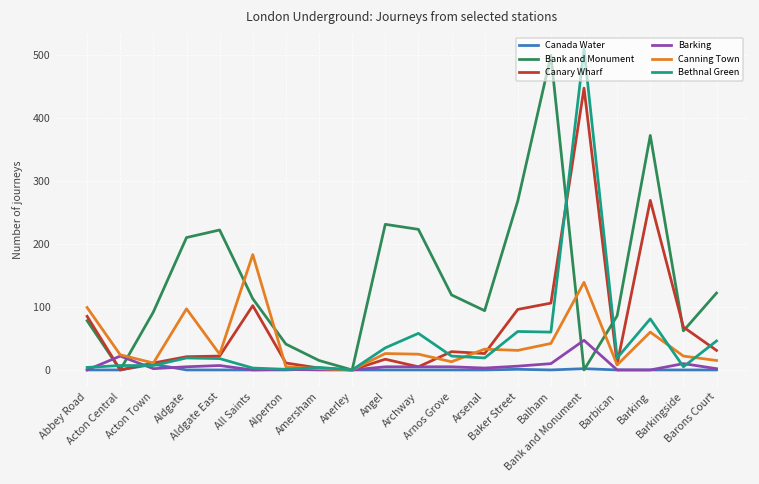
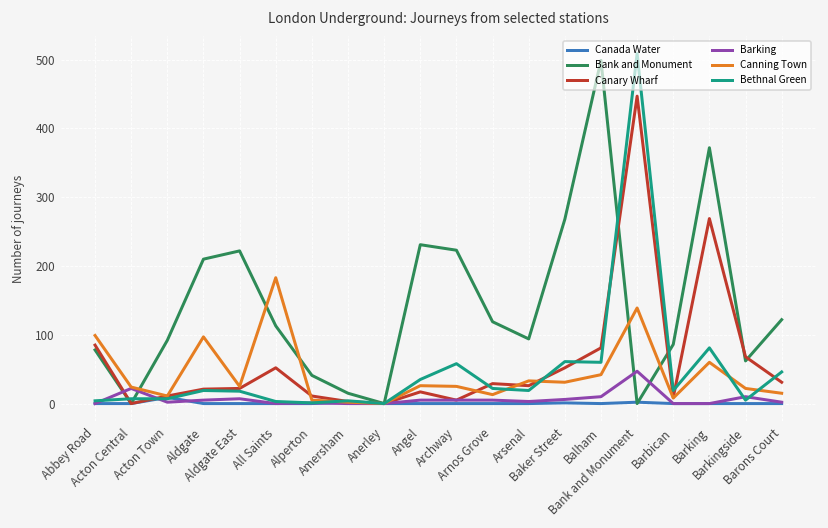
Canary Wharf, All Saints: 100 -> 50
Canary Wharf, Baker Street: 100 -> 50
Canary Wharf, Balham: 110 -> 80
